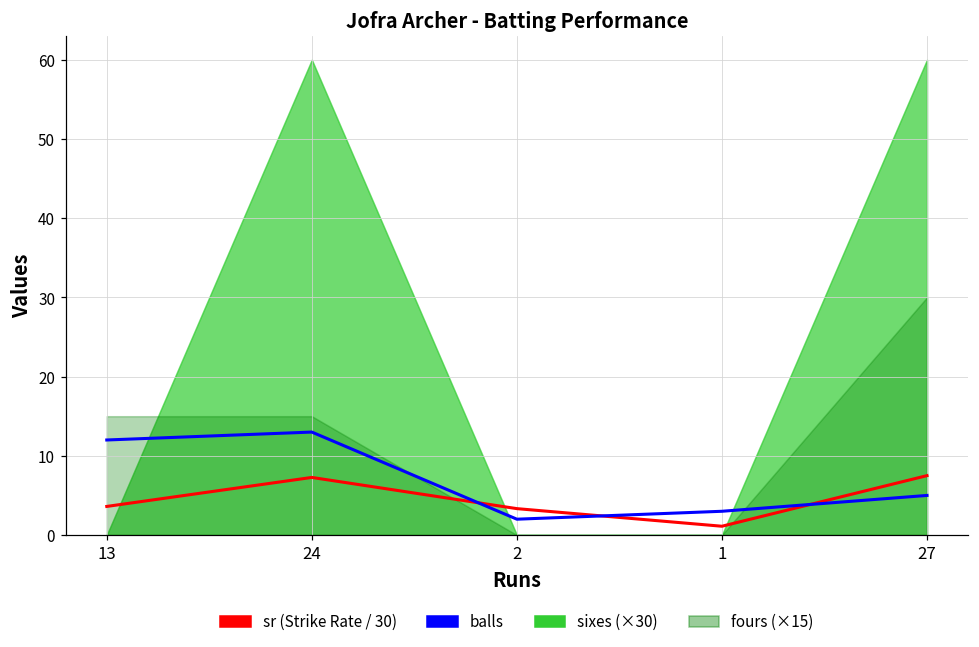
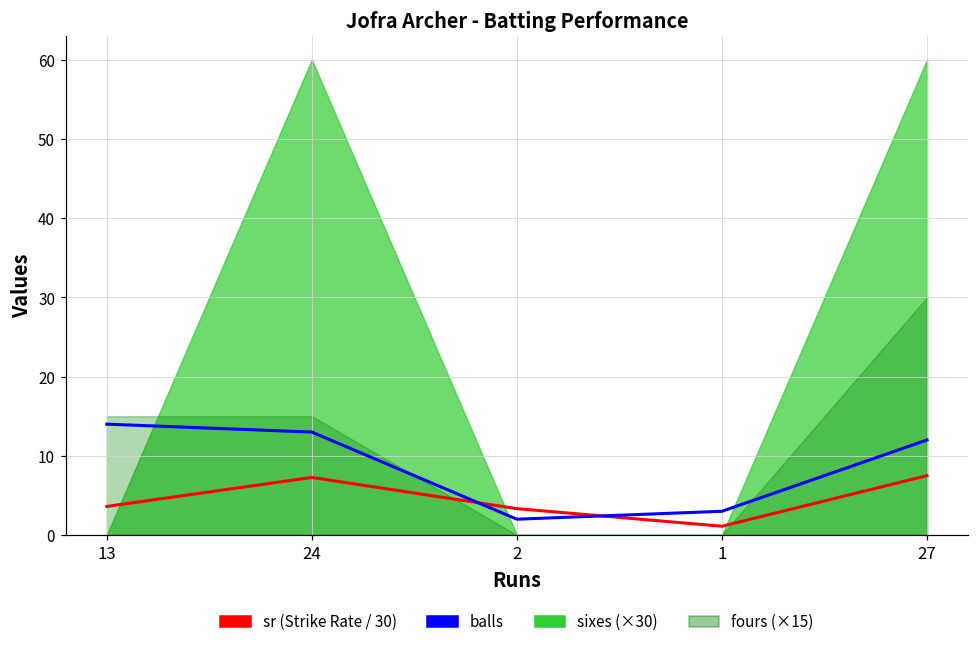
balls, 13: 12 -> 14
balls, 27: 5 -> 12
